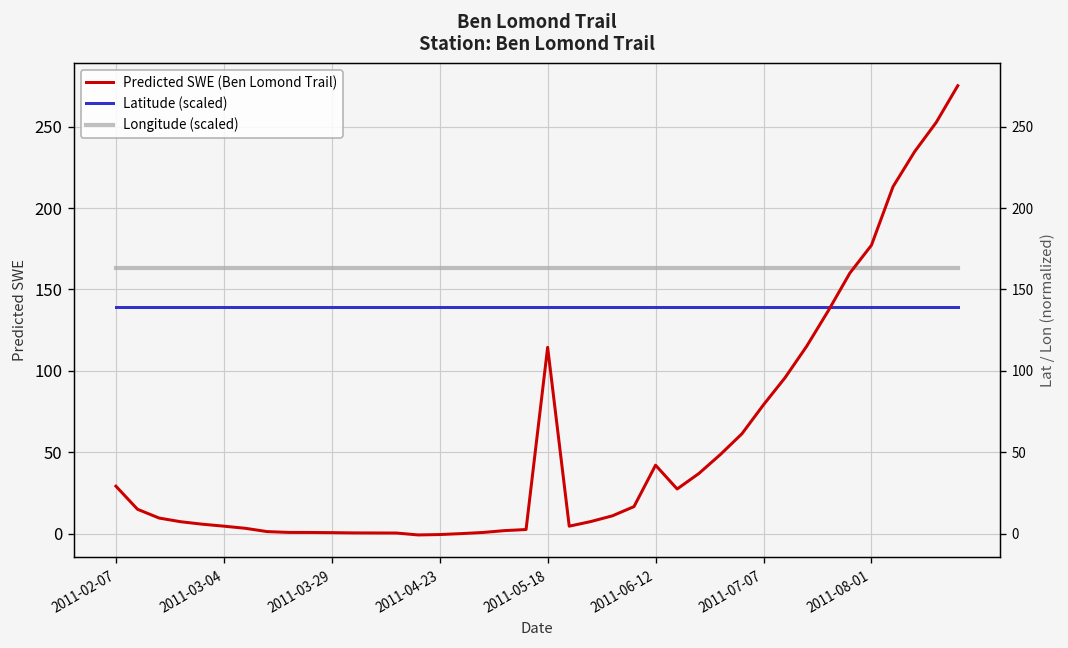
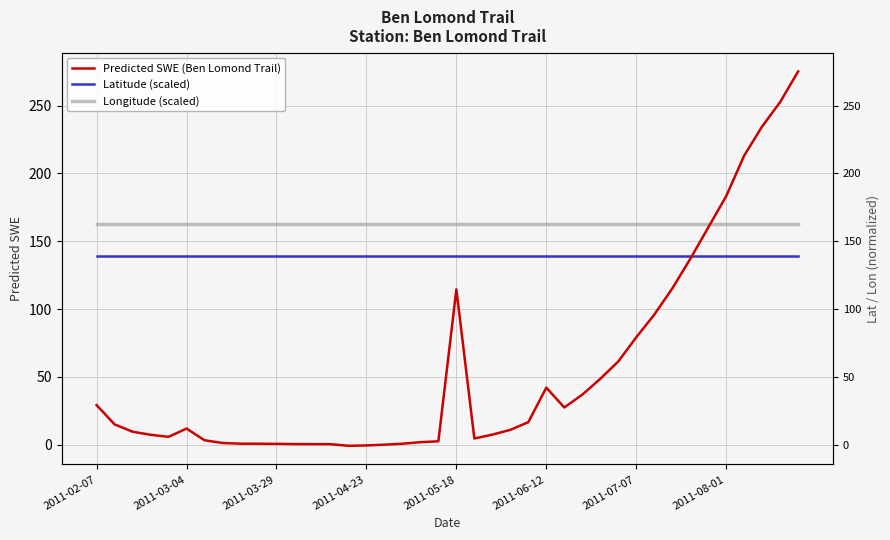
Predicted SWE (Ben Lomond Trail), 2011-03-04: 5 -> 12
Predicted SWE (Ben Lomond Trail), 2011-08-01: 177 -> 183
